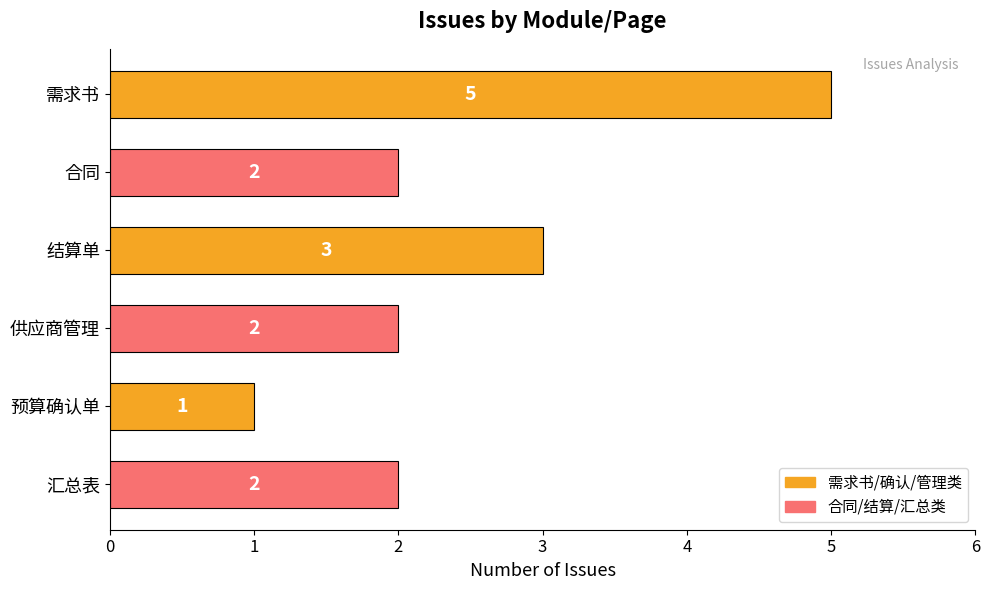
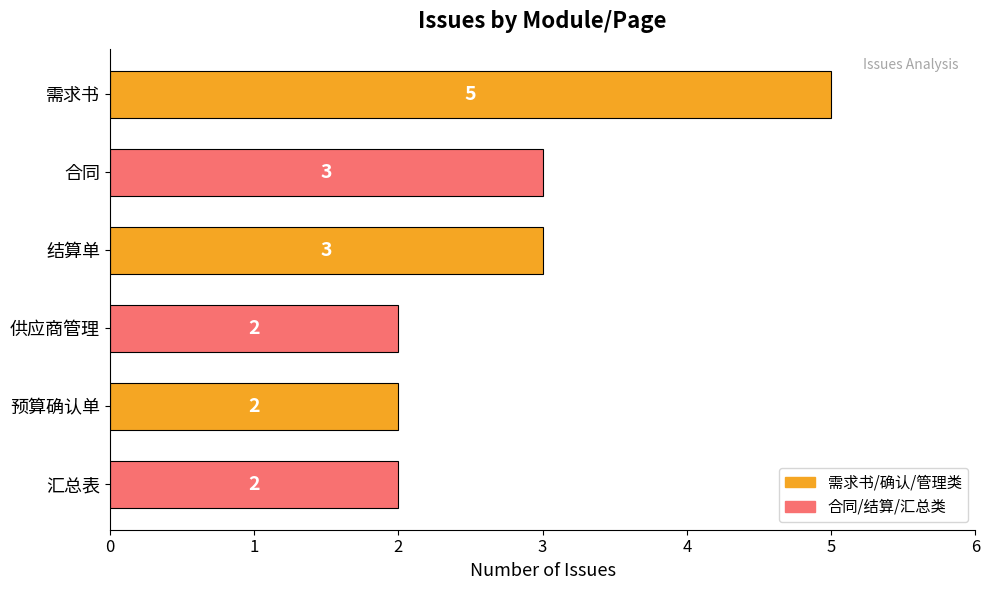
合同: 2 -> 3
预算确认单: 1 -> 2
